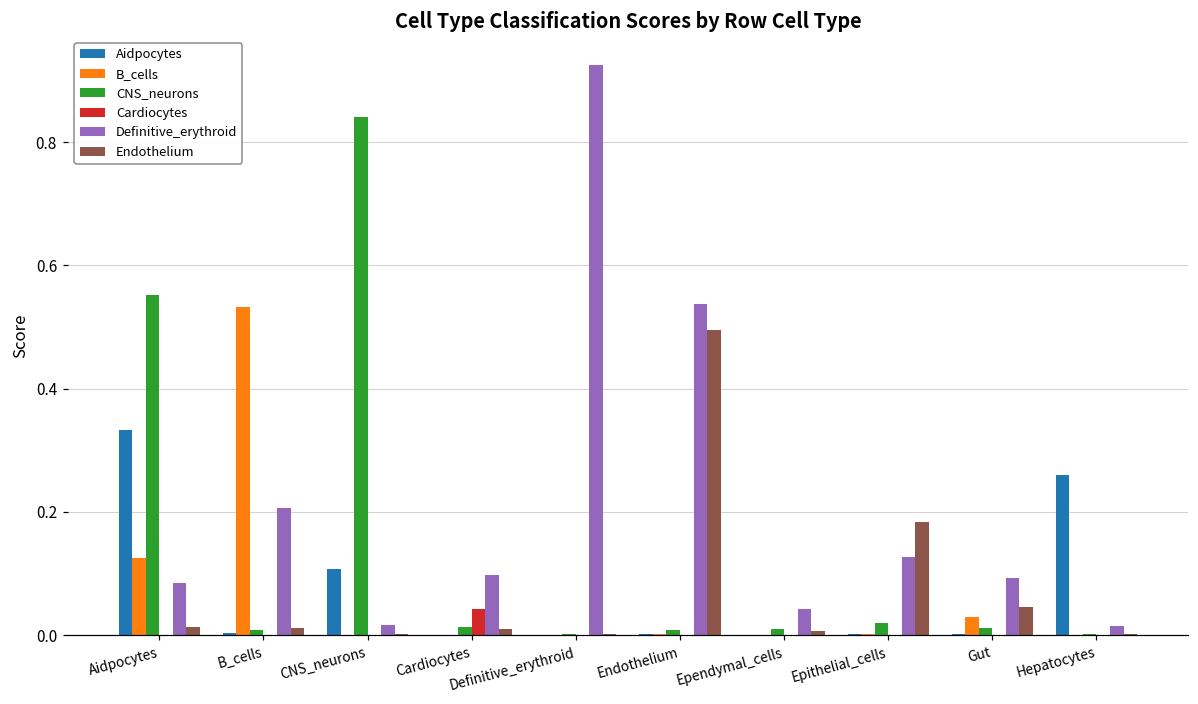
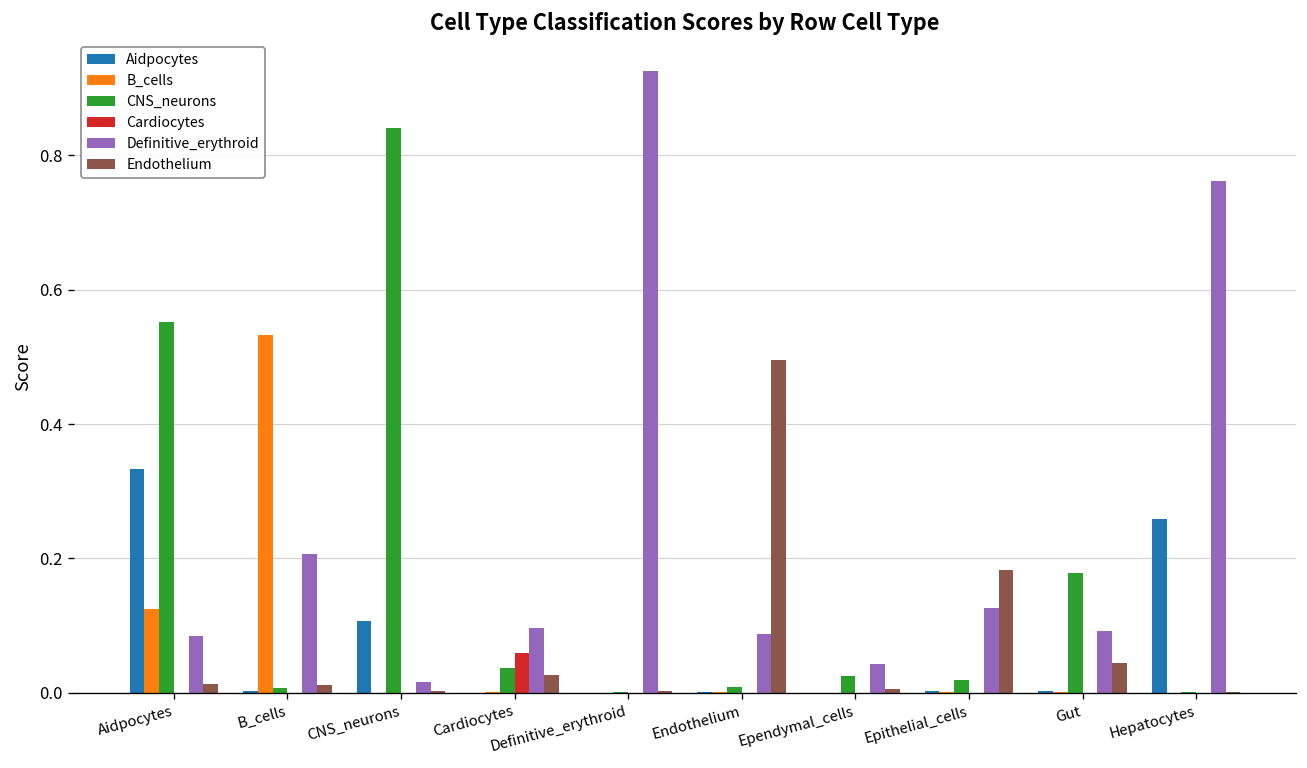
CNS_neurons, Cardiocytes: 0.01 -> 0.04
Cardiocytes, Cardiocytes: 0.04 -> 0.06
Endothelium, Cardiocytes: 0.01 -> 0.03
Definitive_erythroid, Endothelium: 0.54 -> 0.09
CNS_neurons, Ependymal_cells: 0.01 -> 0.03
B_cells, Gut: 0.03 -> 0.00
CNS_neurons, Gut: 0.01 -> 0.18
Definitive_erythroid, Hepatocytes: 0.02 -> 0.76
